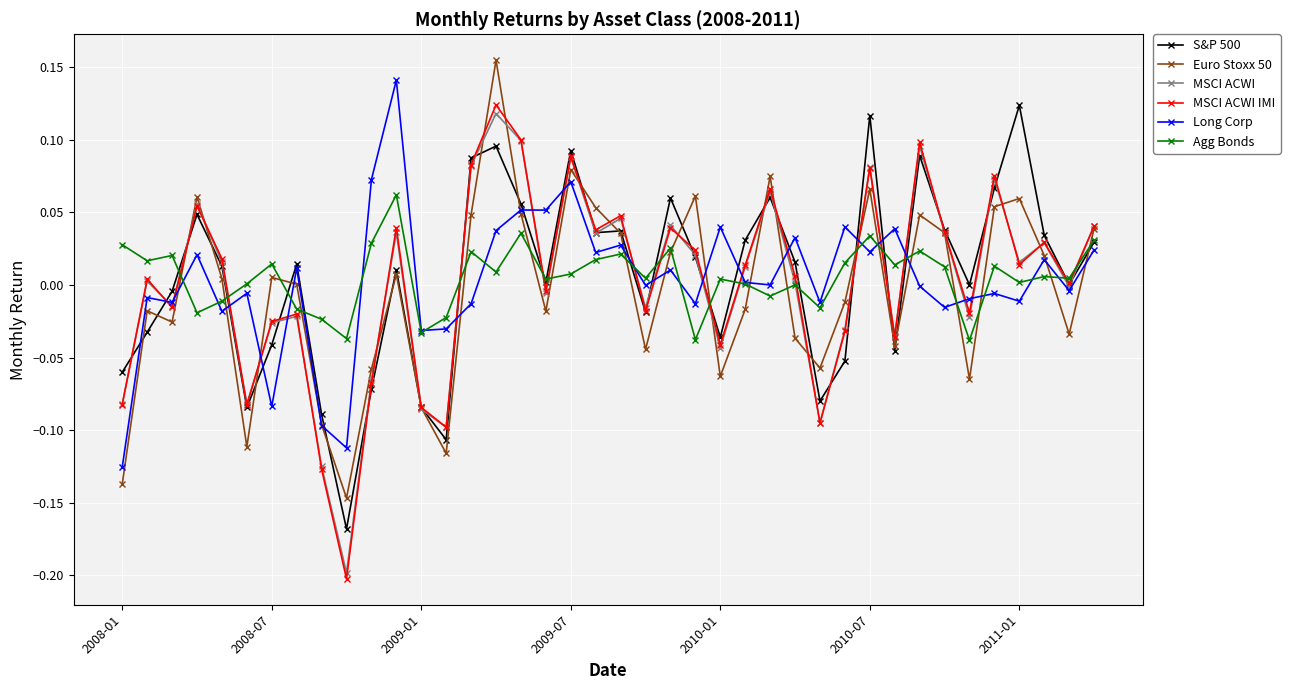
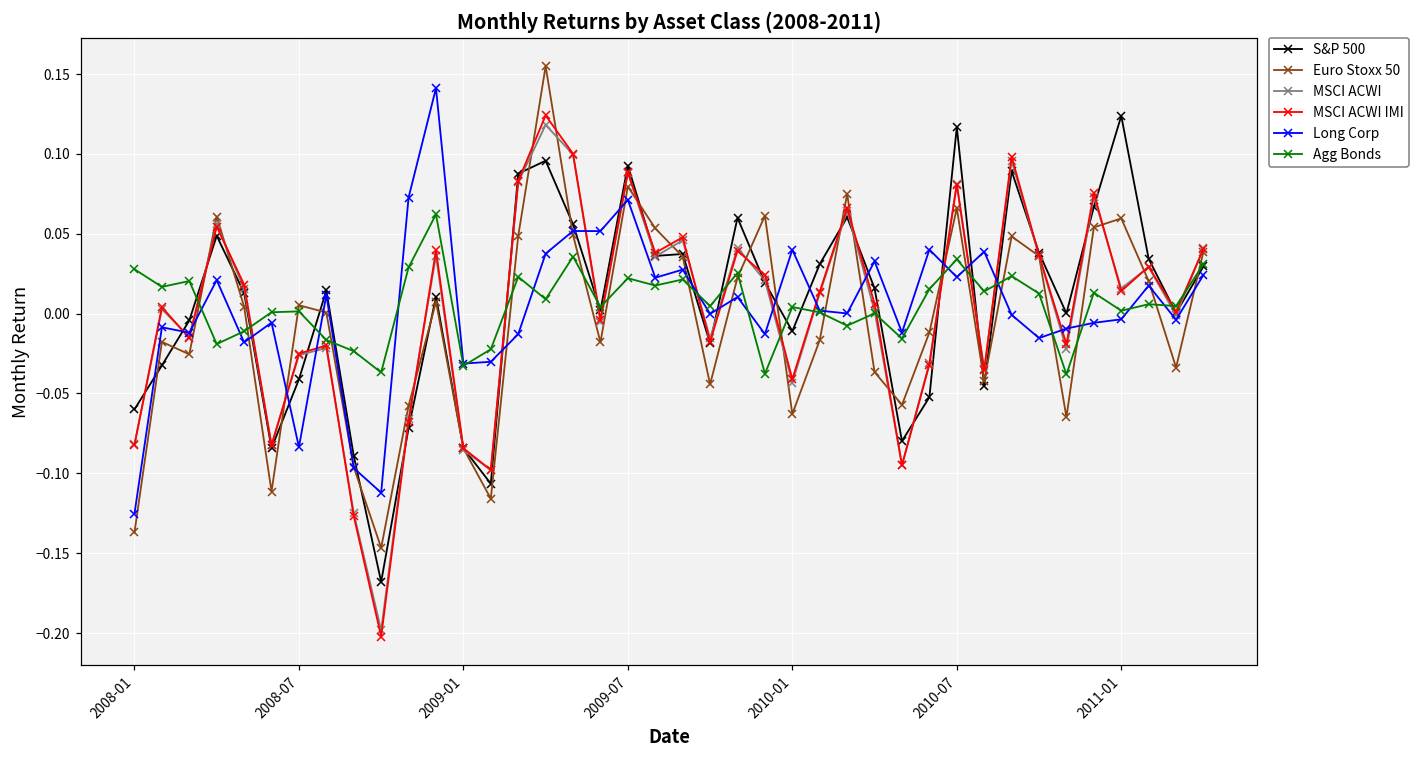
Agg Bonds, 2008-07: 0.015 -> 0.001
Agg Bonds, 2009-07: 0.008 -> 0.022
S&P 500, 2010-01: -0.036 -> -0.011
Long Corp, 2011-01: -0.011 -> -0.004
